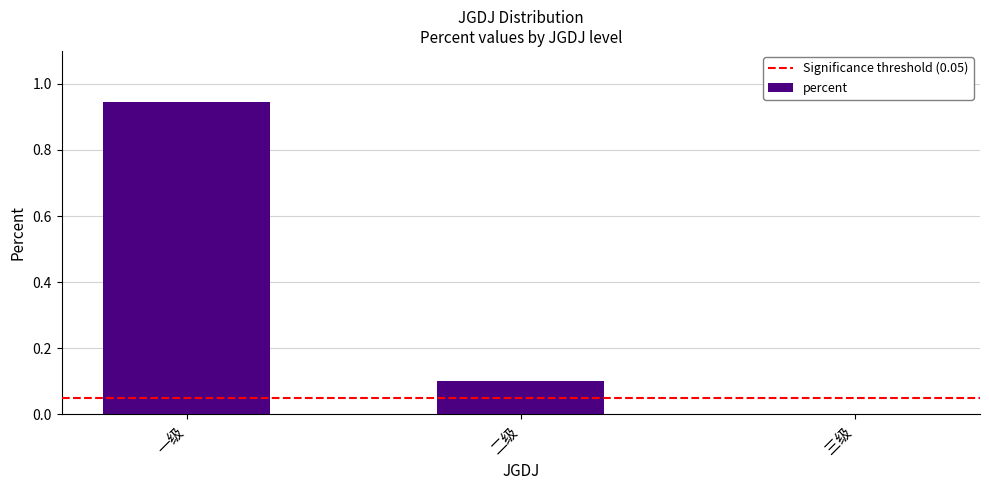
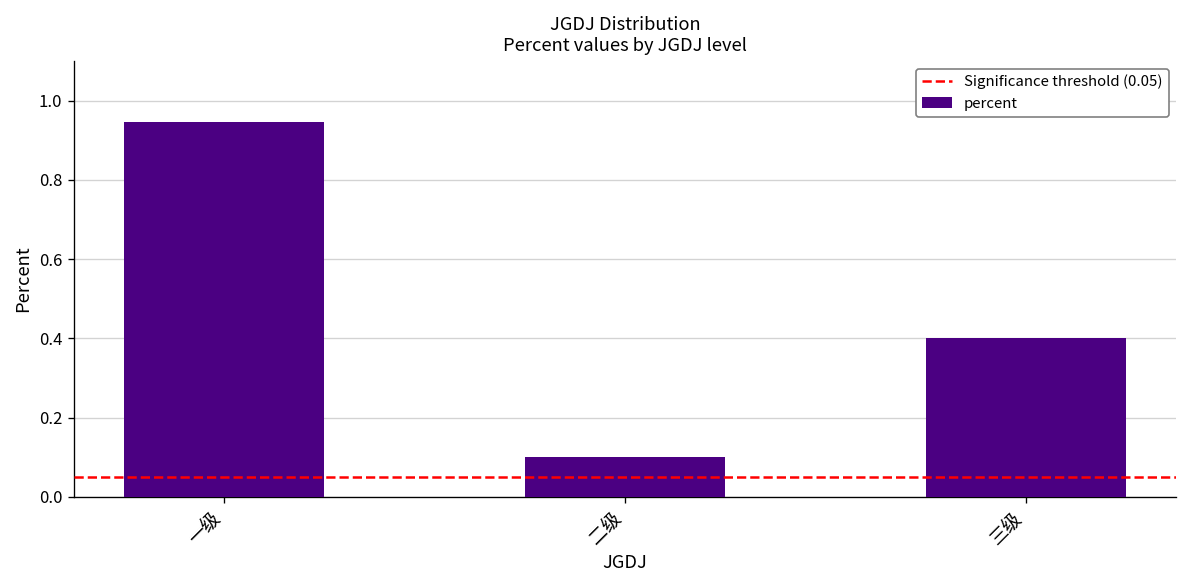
三级: 0.0 -> 0.4
